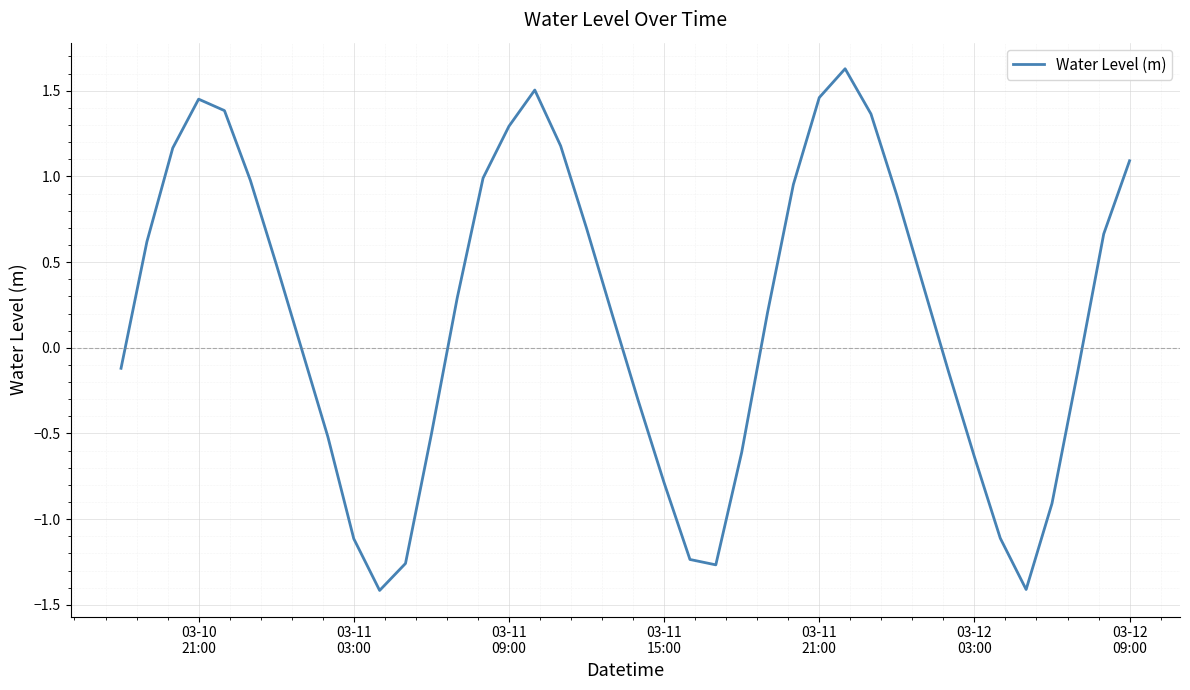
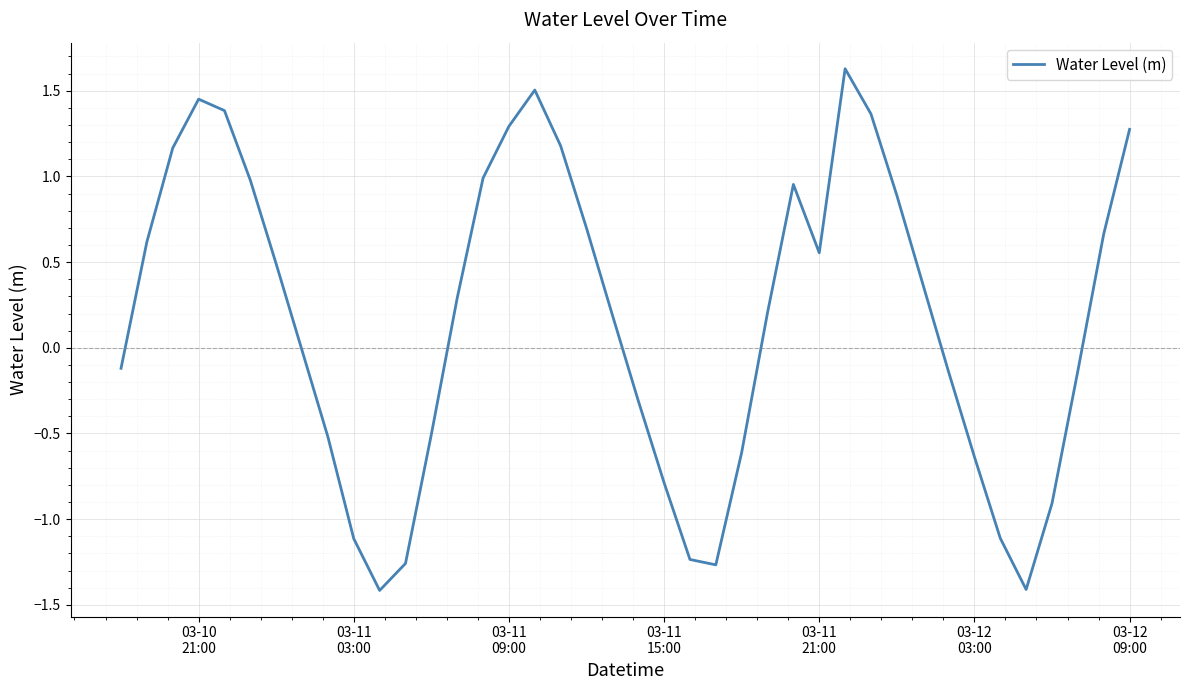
03-11 21:00: 1.46 -> 0.55
03-12 09:00: 1.09 -> 1.27
